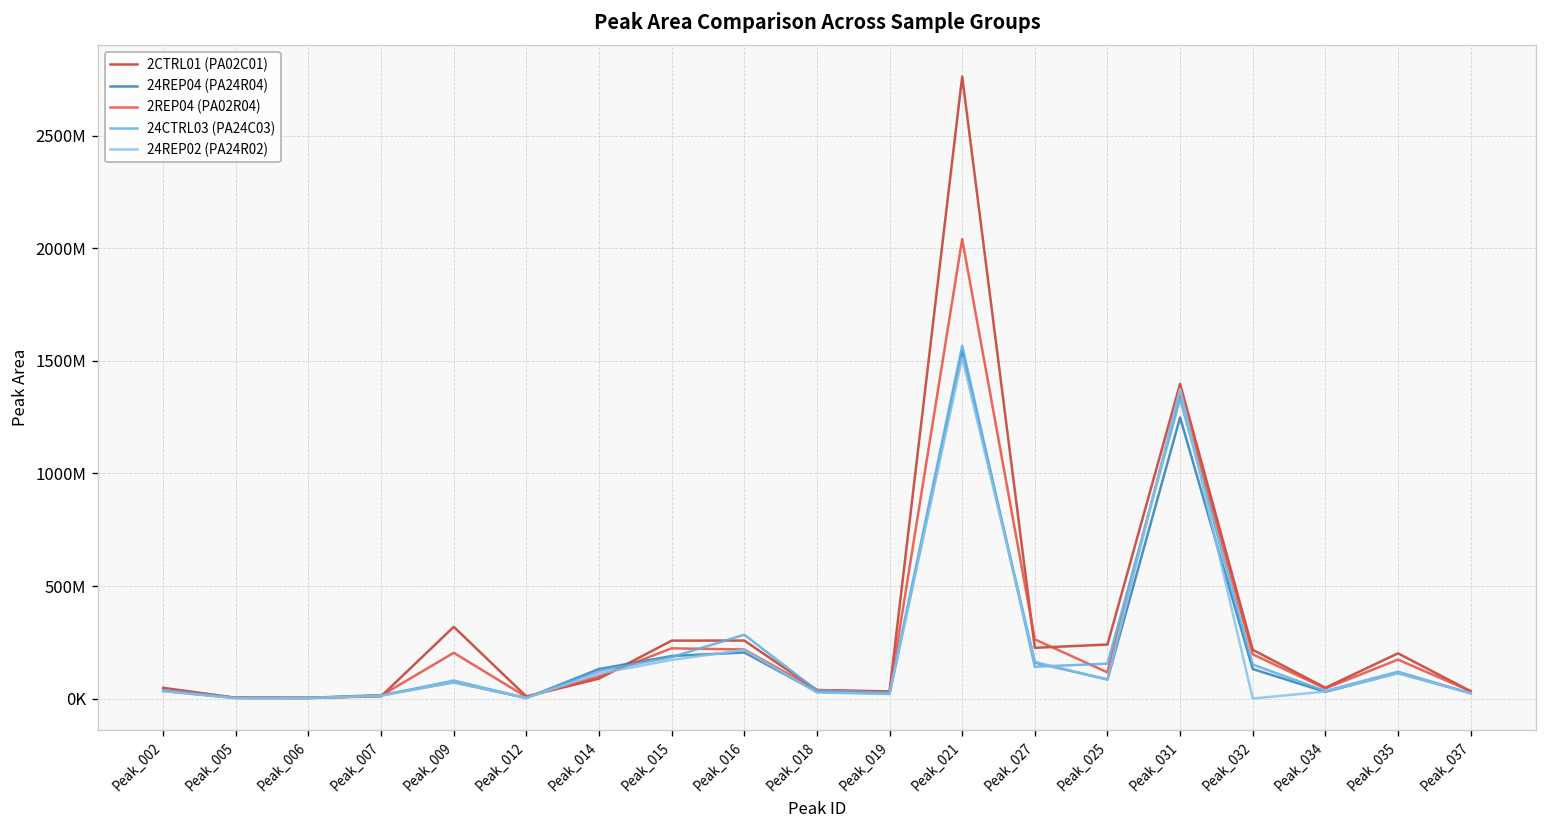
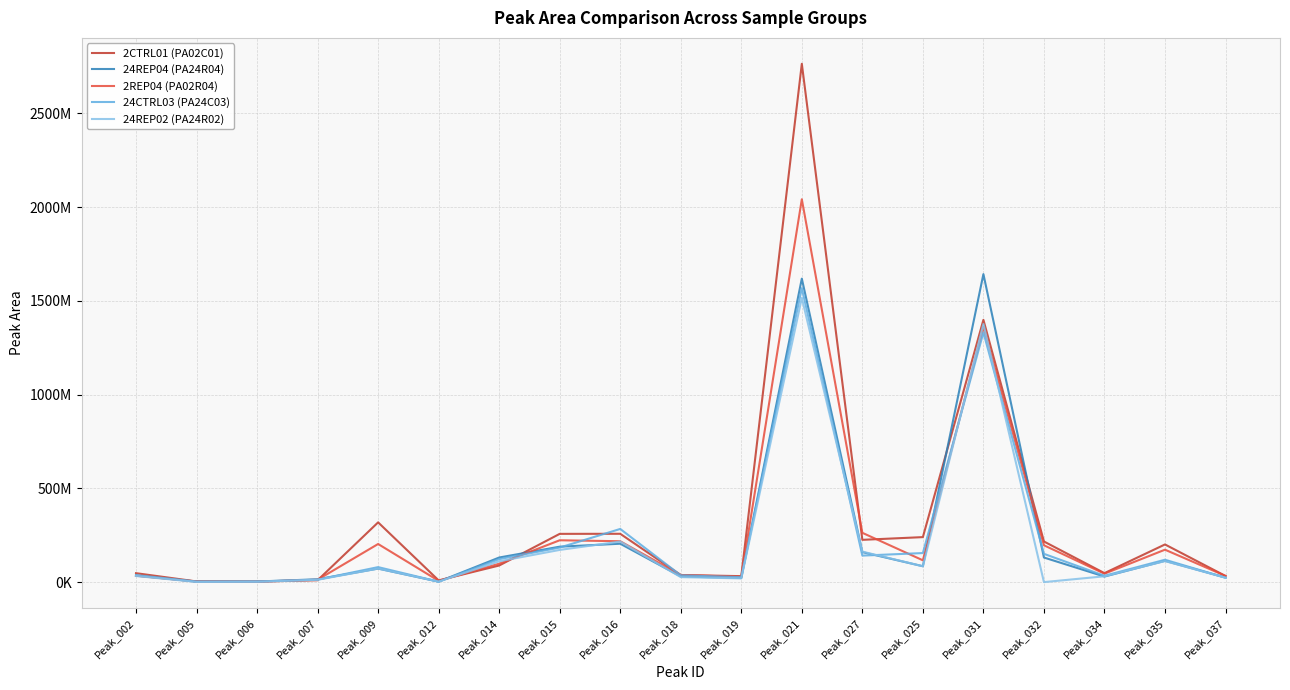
24REP04 (PA24R04), Peak_021: 1540000000 -> 1620000000
24REP04 (PA24R04), Peak_031: 1250000000 -> 1640000000
